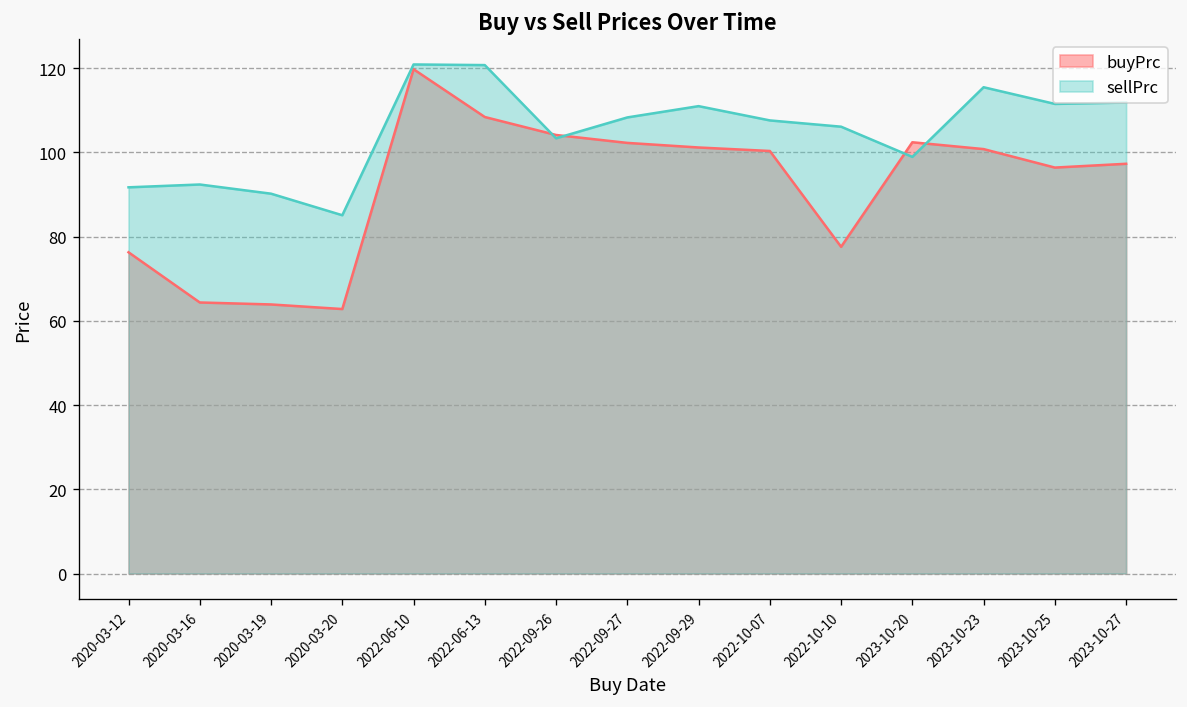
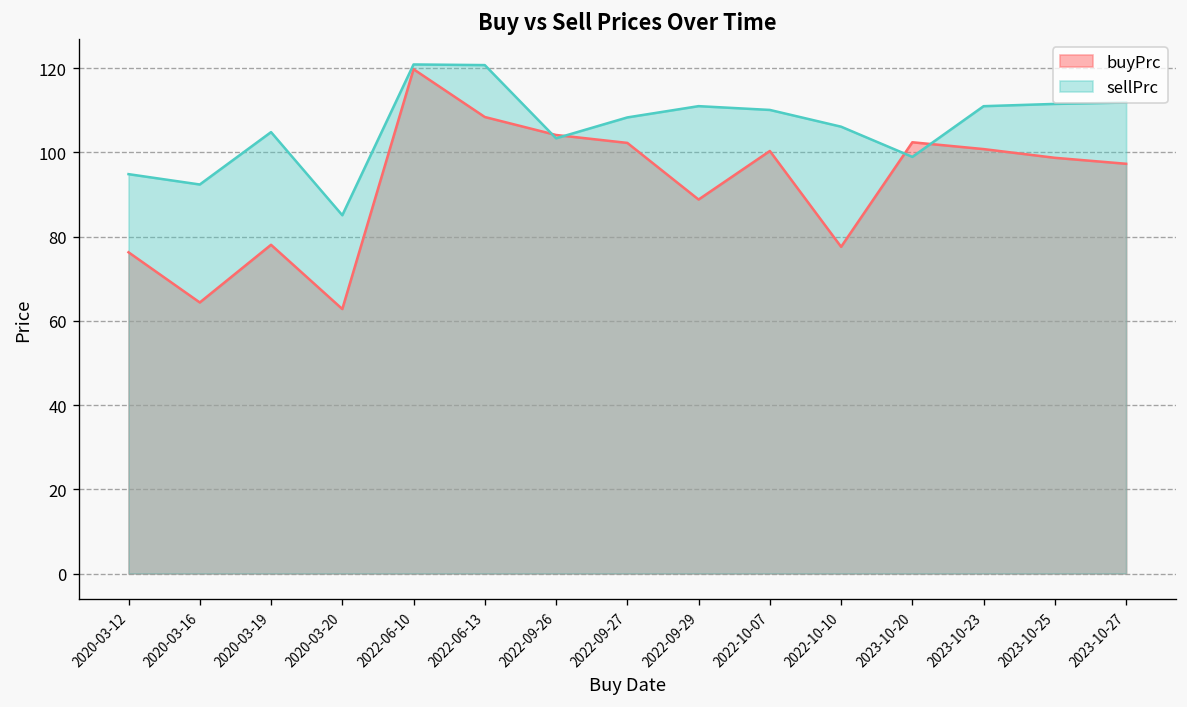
sellPrc, 2020-03-12: 92 -> 95
buyPrc, 2020-03-19: 64 -> 78
sellPrc, 2020-03-19: 90 -> 105
buyPrc, 2022-09-29: 101 -> 89
sellPrc, 2022-10-07: 108 -> 110
sellPrc, 2023-10-23: 116 -> 111
buyPrc, 2023-10-25: 96 -> 99
